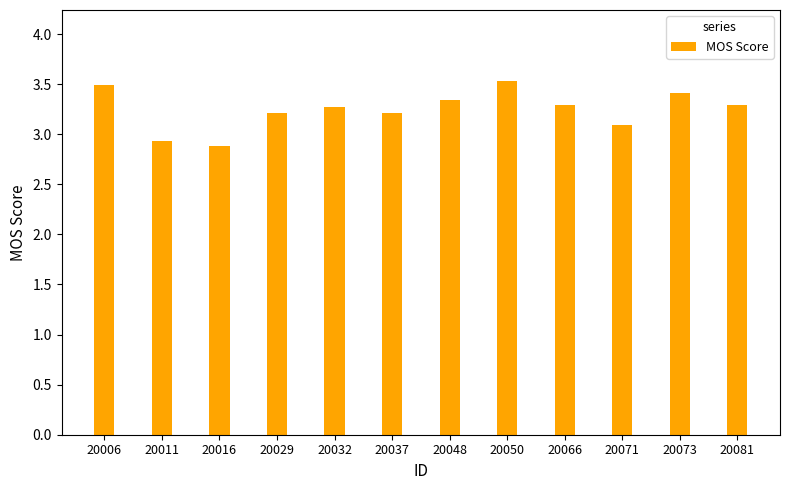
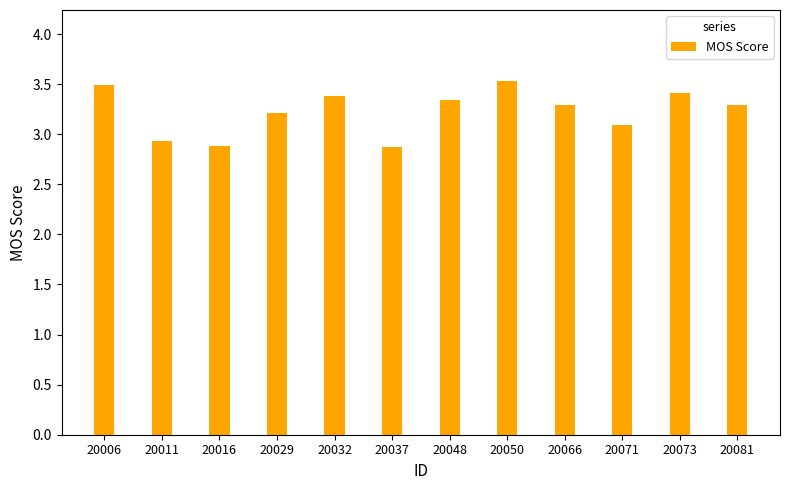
20032: 3.27 -> 3.38
20037: 3.21 -> 2.88
